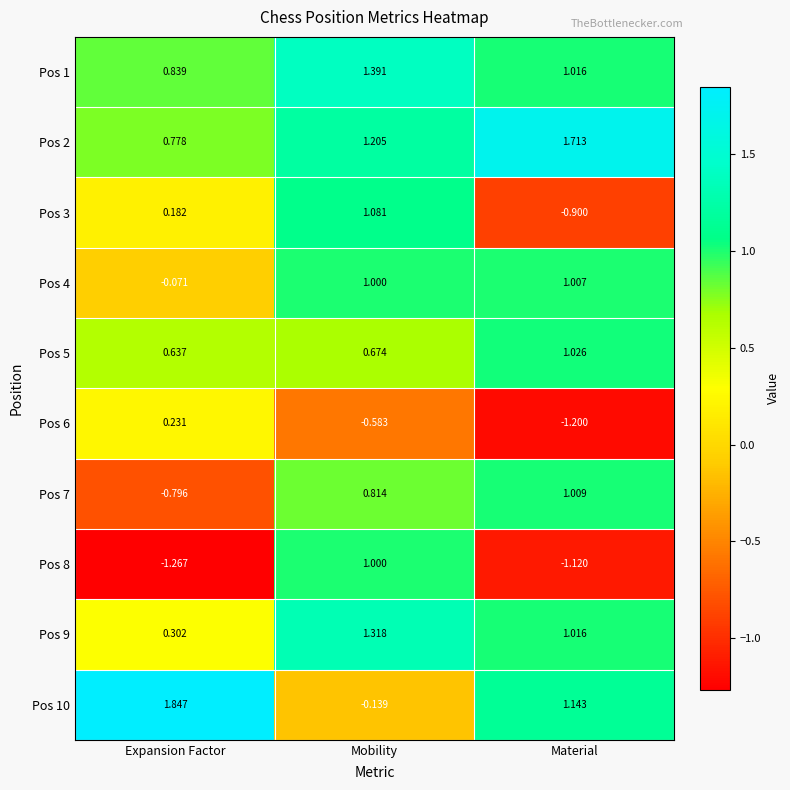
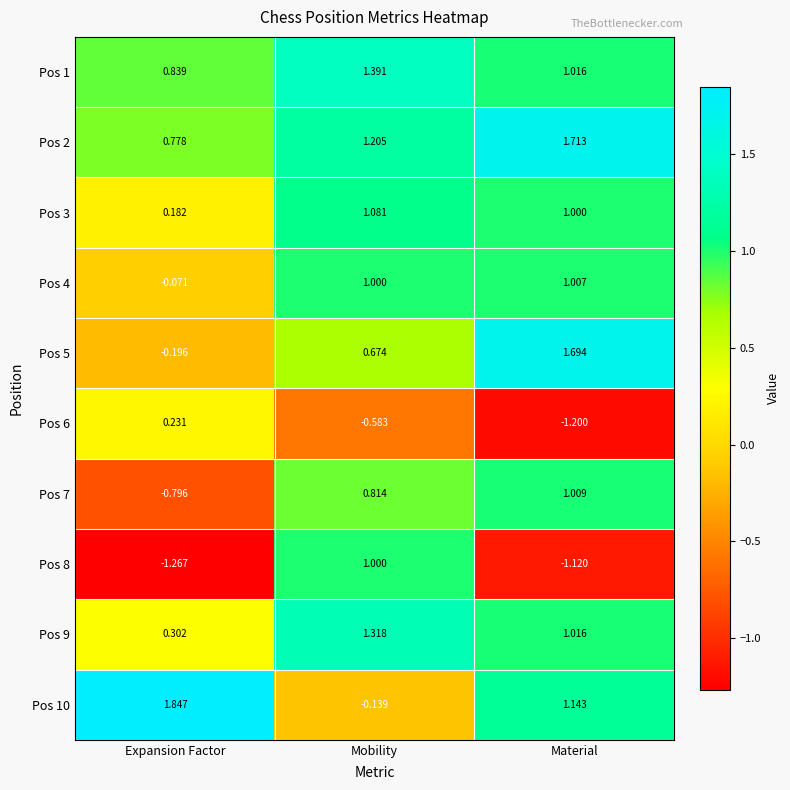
Pos 3, Material: -0.900 -> 1.000
Pos 5, Expansion Factor: 0.637 -> -0.196
Pos 5, Material: 1.026 -> 1.694
